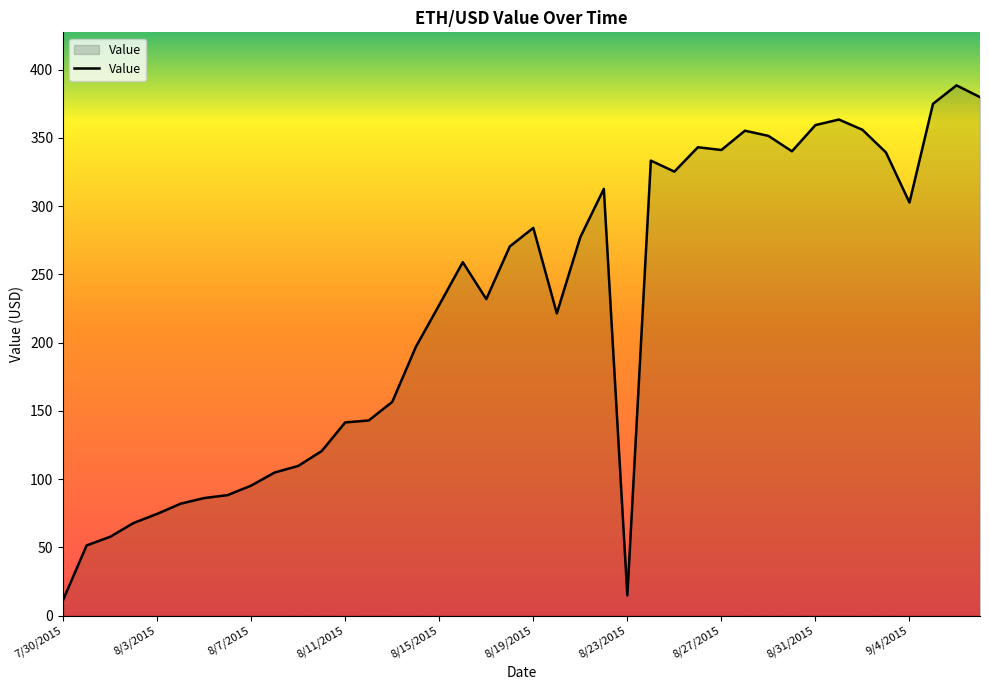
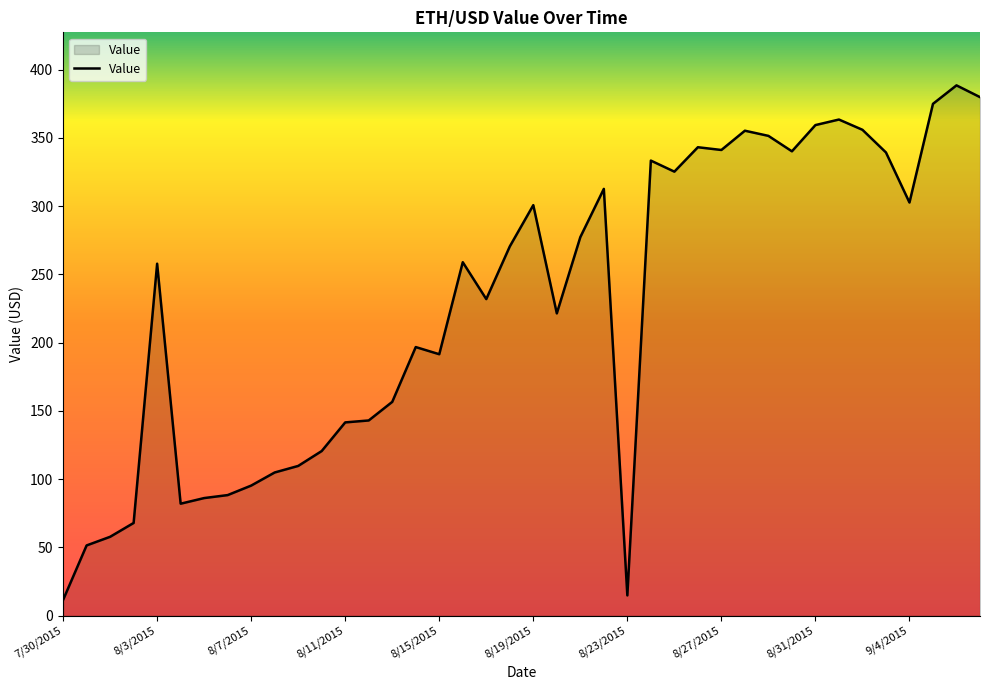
8/3/2015: 75 -> 258
8/15/2015: 228 -> 192
8/19/2015: 284 -> 301
